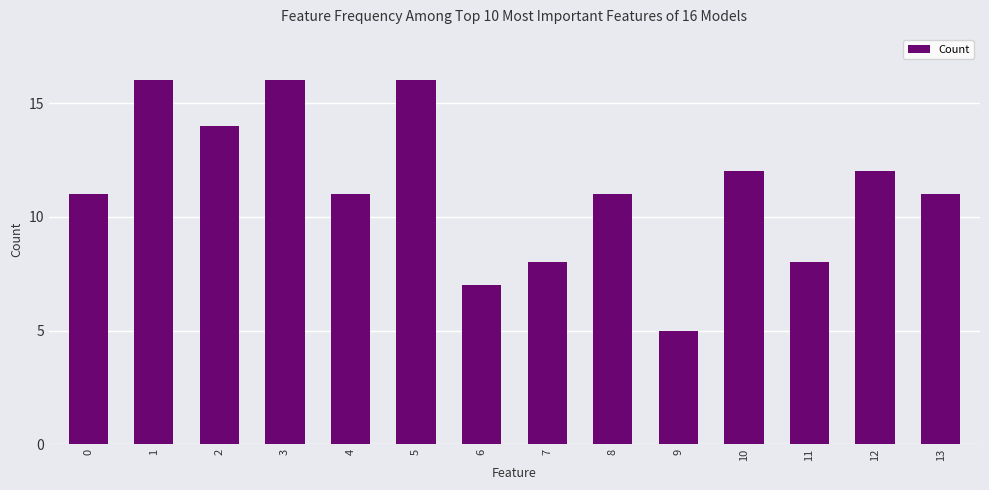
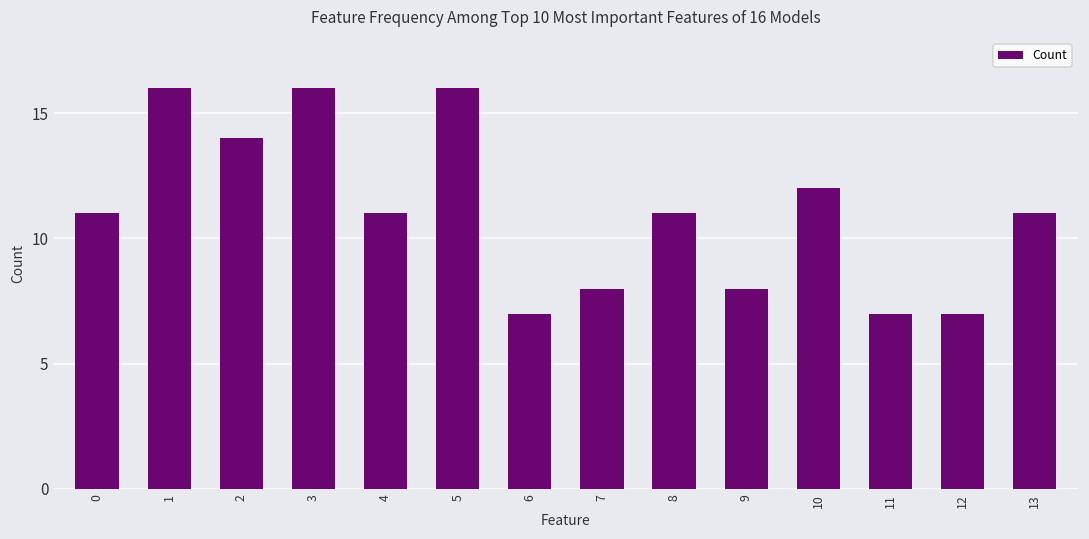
9: 5 -> 8
11: 8 -> 7
12: 12 -> 7
